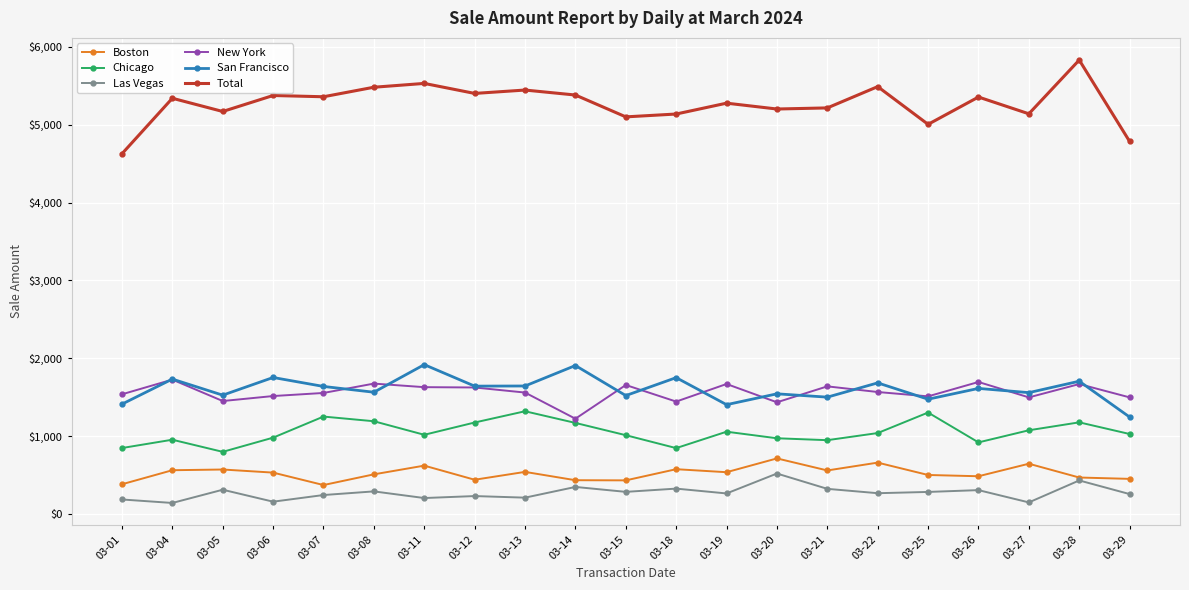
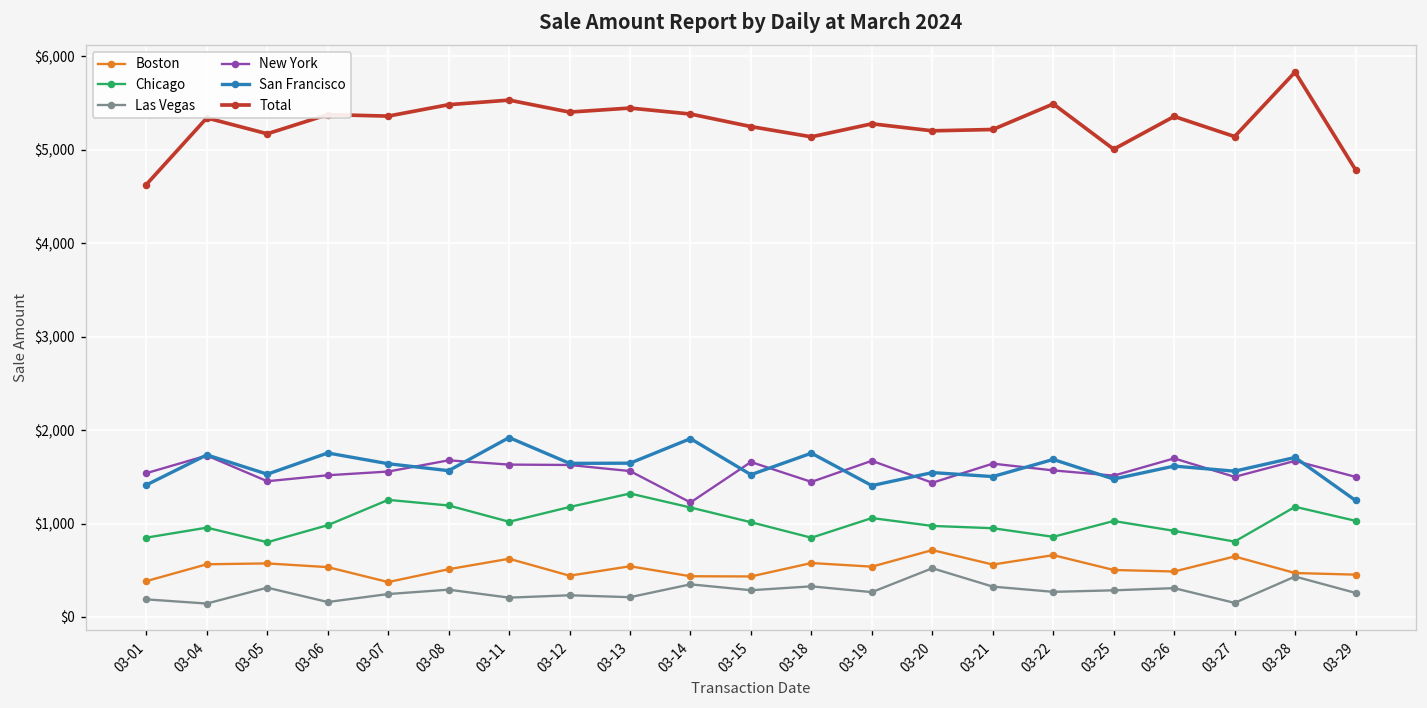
Total, 03-15: $5,100 -> $5,200
Chicago, 03-22: $1,000 -> $900
Chicago, 03-25: $1,300 -> $1,000
Chicago, 03-27: $1,100 -> $800
